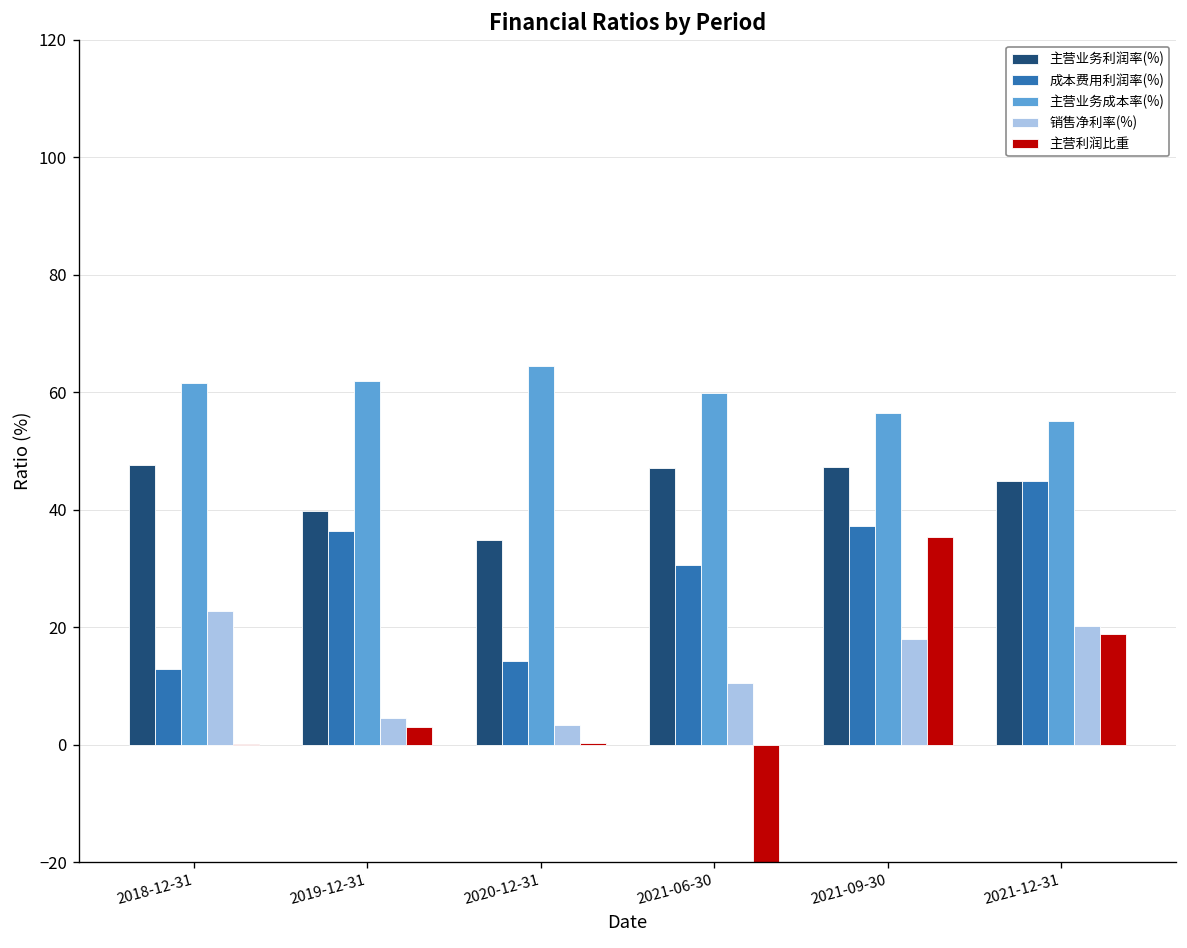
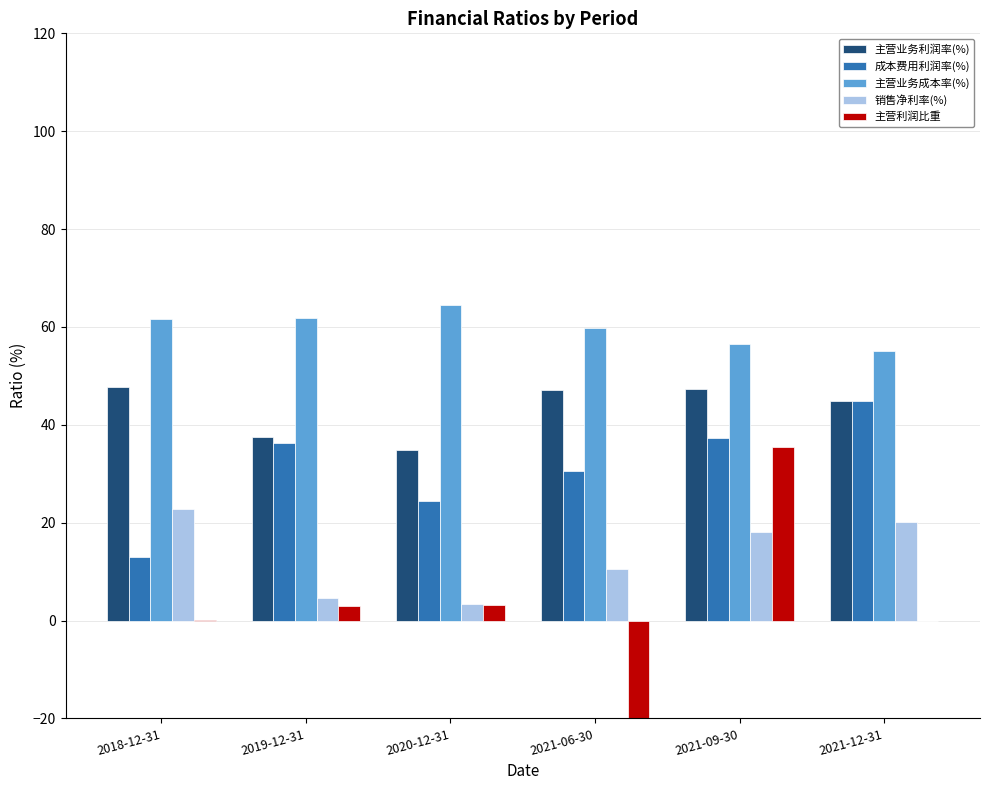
主营业务利润率(%), 2019-12-31: 40 -> 38
成本费用利润率(%), 2020-12-31: 14 -> 24
主营利润比重, 2020-12-31: 0 -> 3
主营利润比重, 2021-12-31: 19 -> 0
